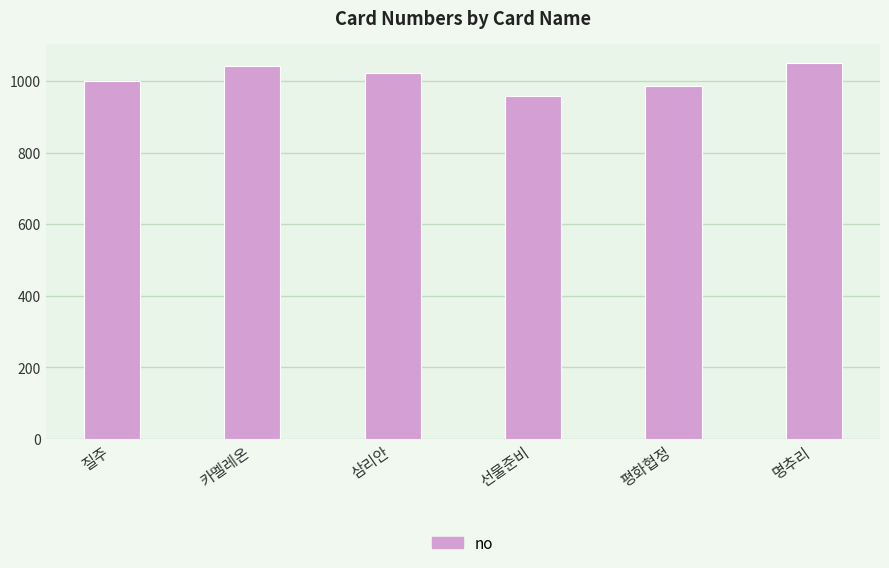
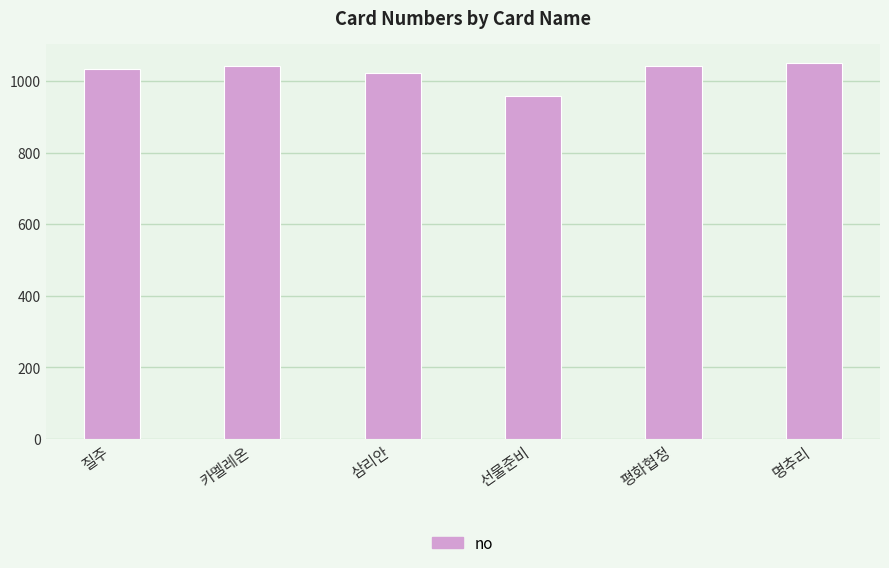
질주: 1000 -> 1030
평화협정: 990 -> 1040
